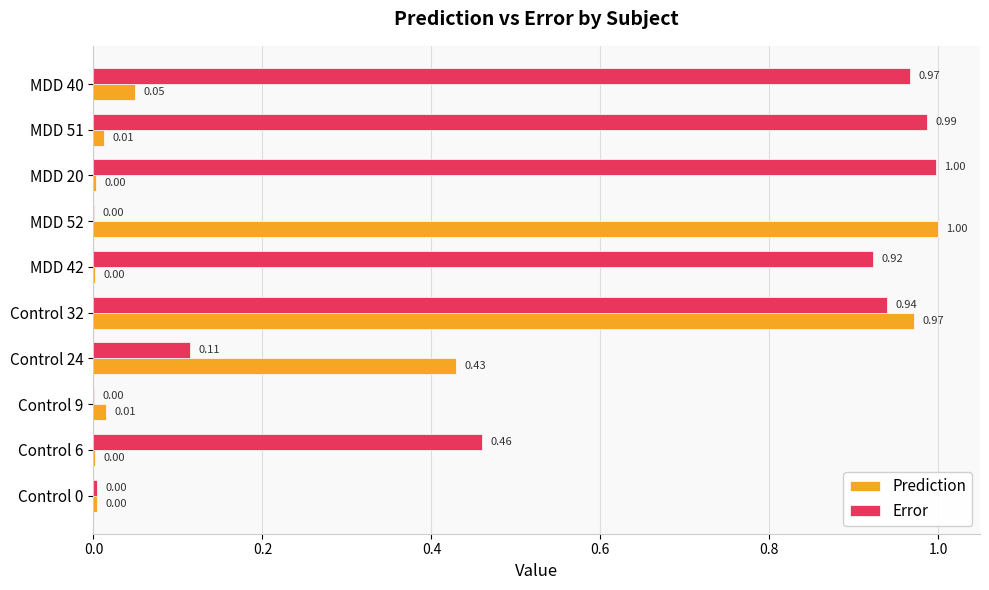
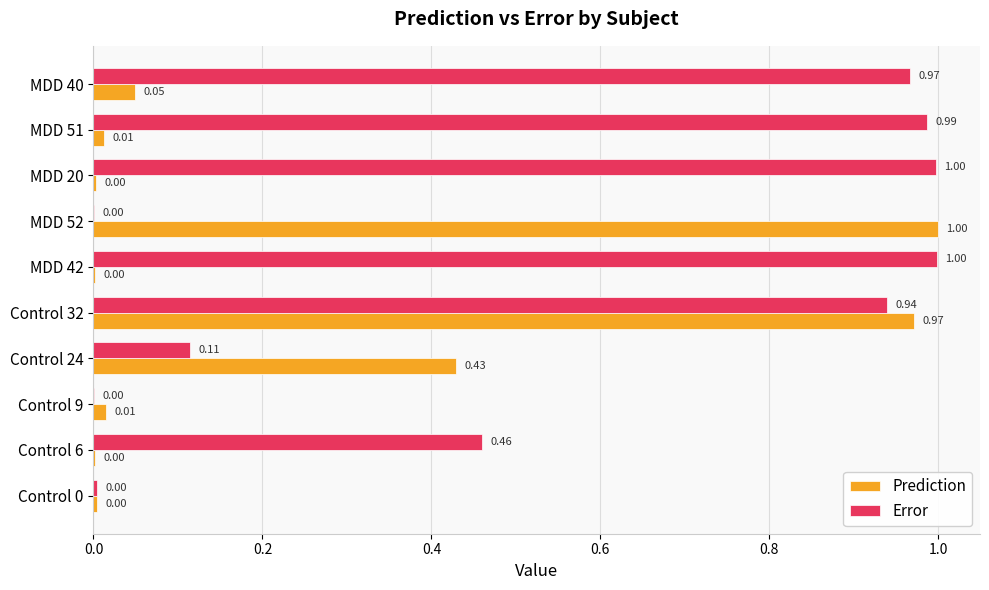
Error, MDD 42: 0.92 -> 1.00
